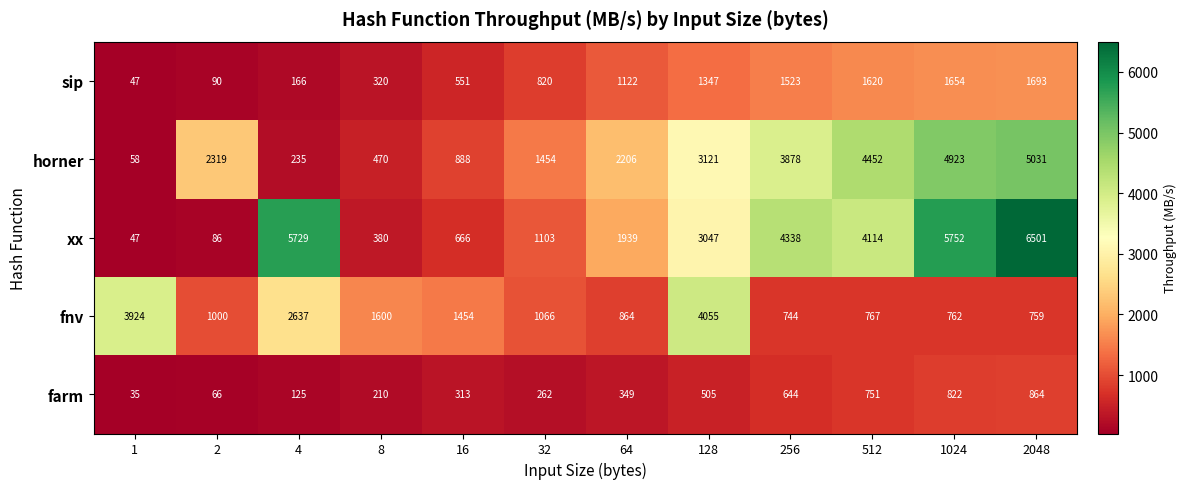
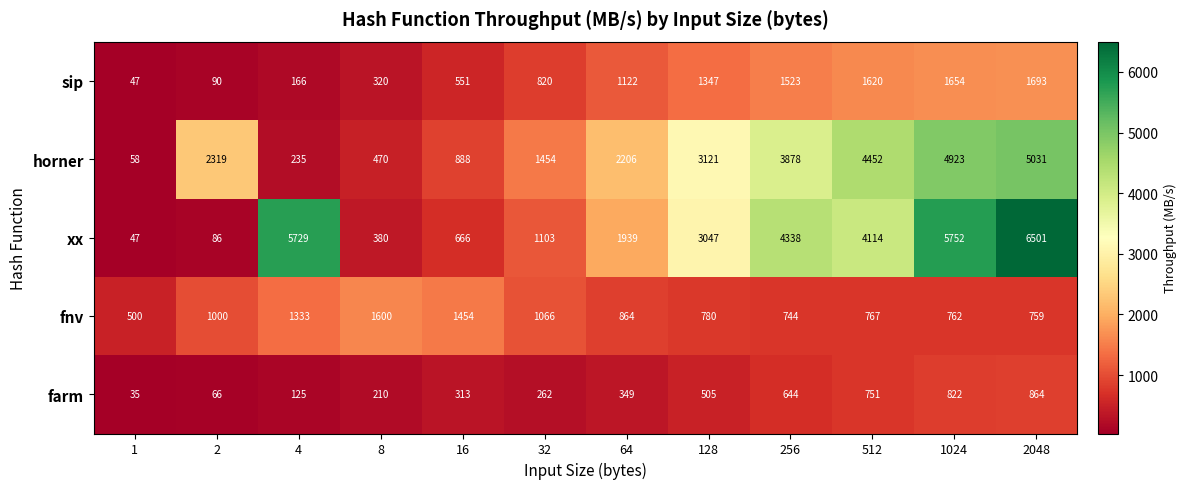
fnv, 1: 3924 -> 500
fnv, 4: 2637 -> 1333
fnv, 128: 4055 -> 780
